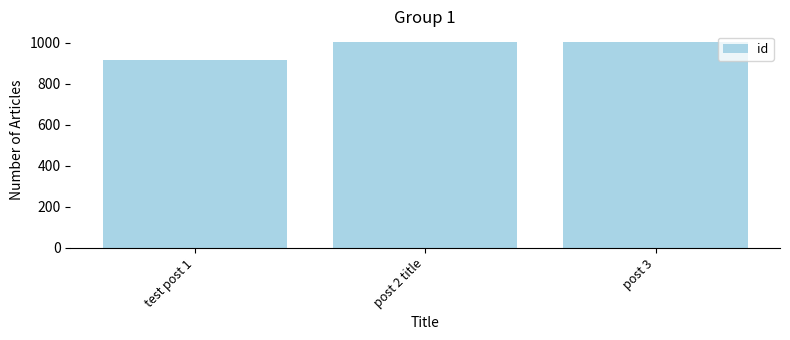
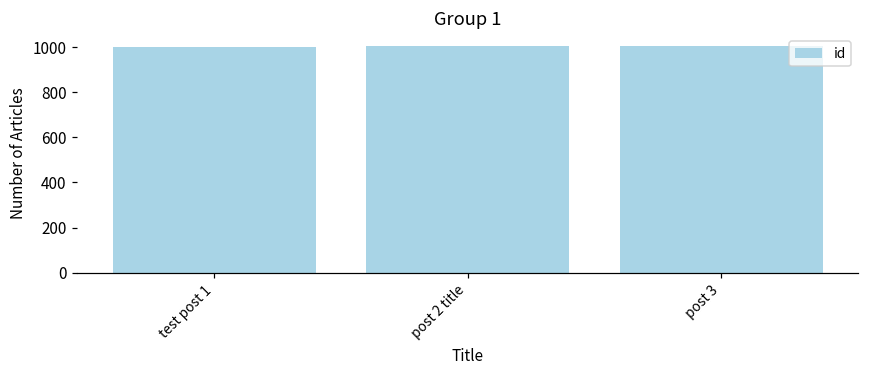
test post 1: 920 -> 1000
